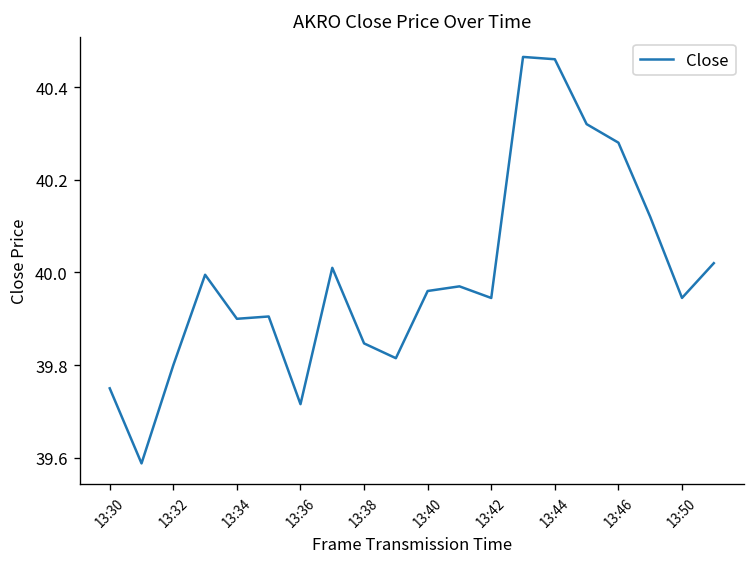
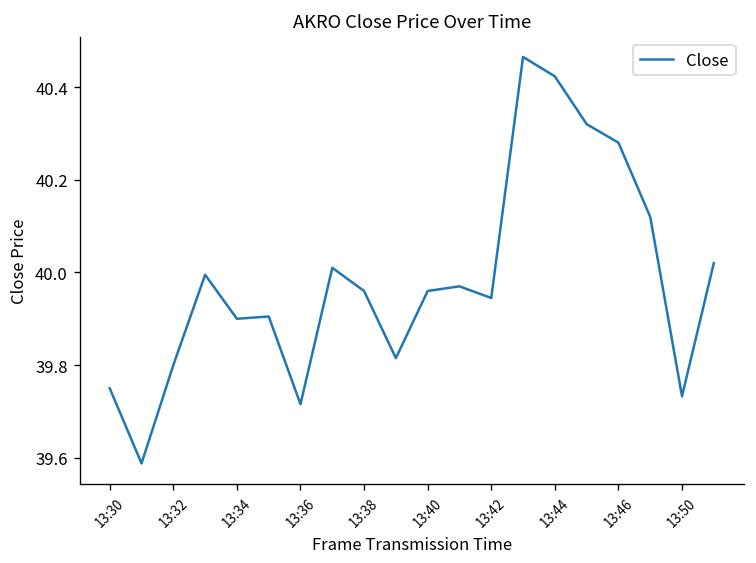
13:38: 39.85 -> 39.96
13:44: 40.46 -> 40.42
13:50: 39.94 -> 39.73
